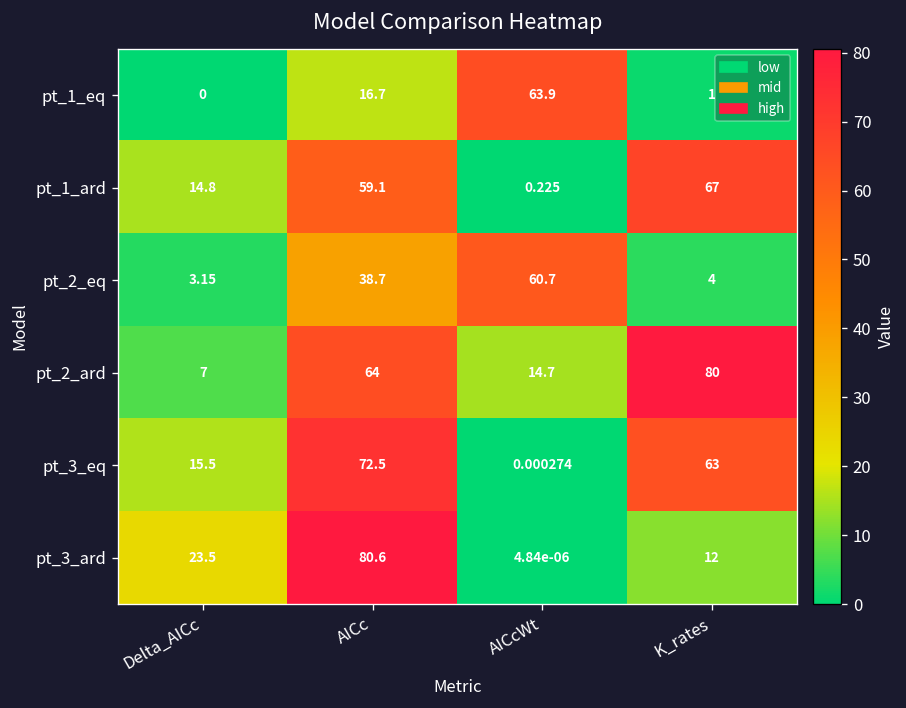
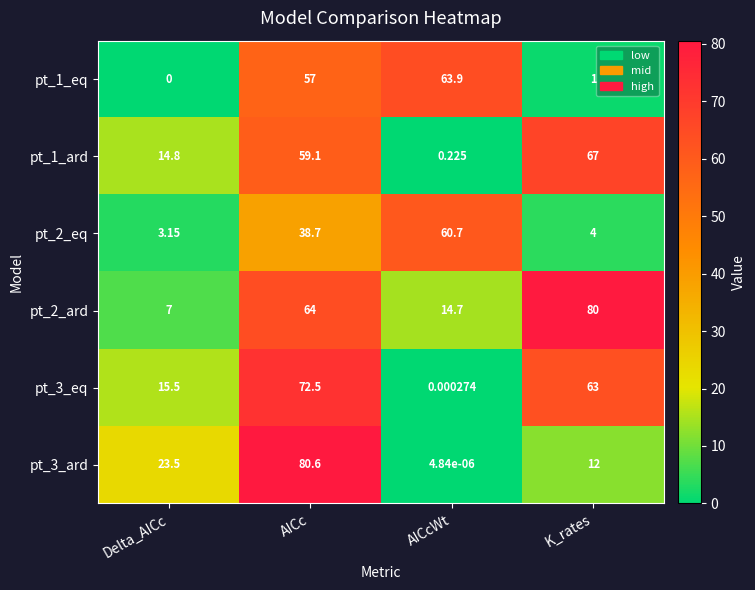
pt_1_eq, AICc: 16.7 -> 57
